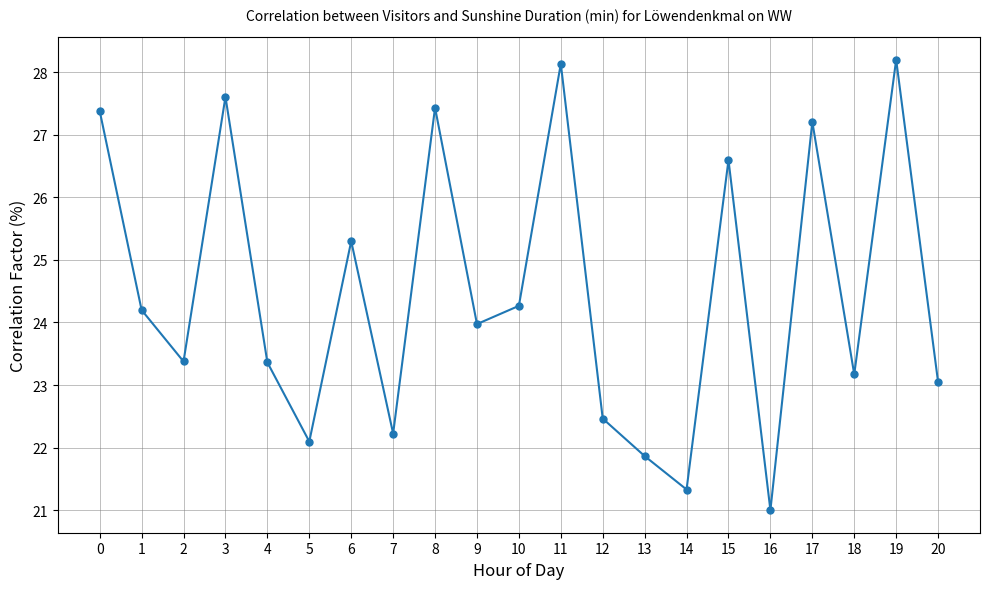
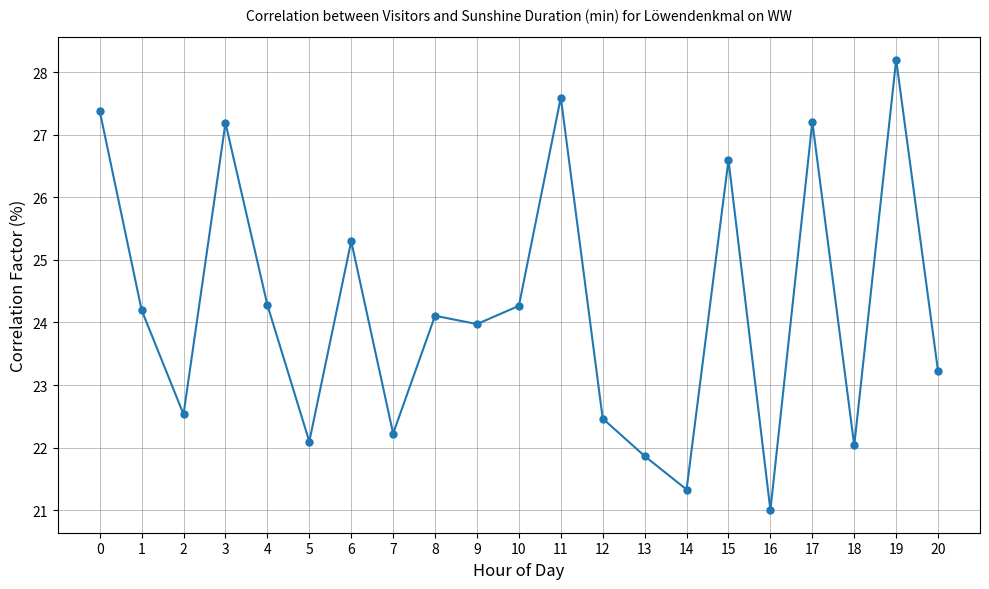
2: 23.4 -> 22.5
3: 27.6 -> 27.2
4: 23.4 -> 24.3
8: 27.4 -> 24.1
11: 28.1 -> 27.6
18: 23.2 -> 22.0
20: 23.0 -> 23.2
